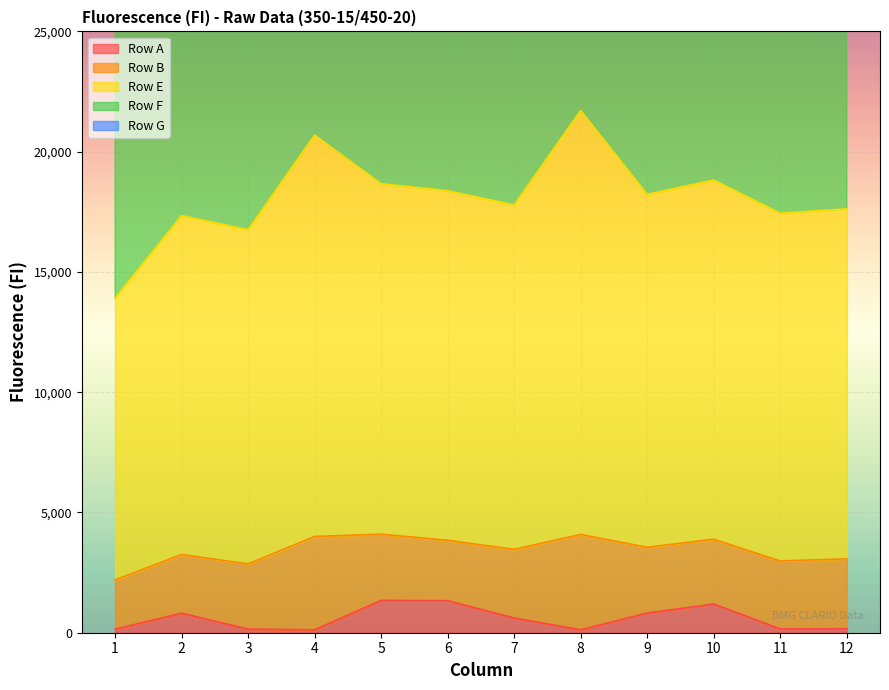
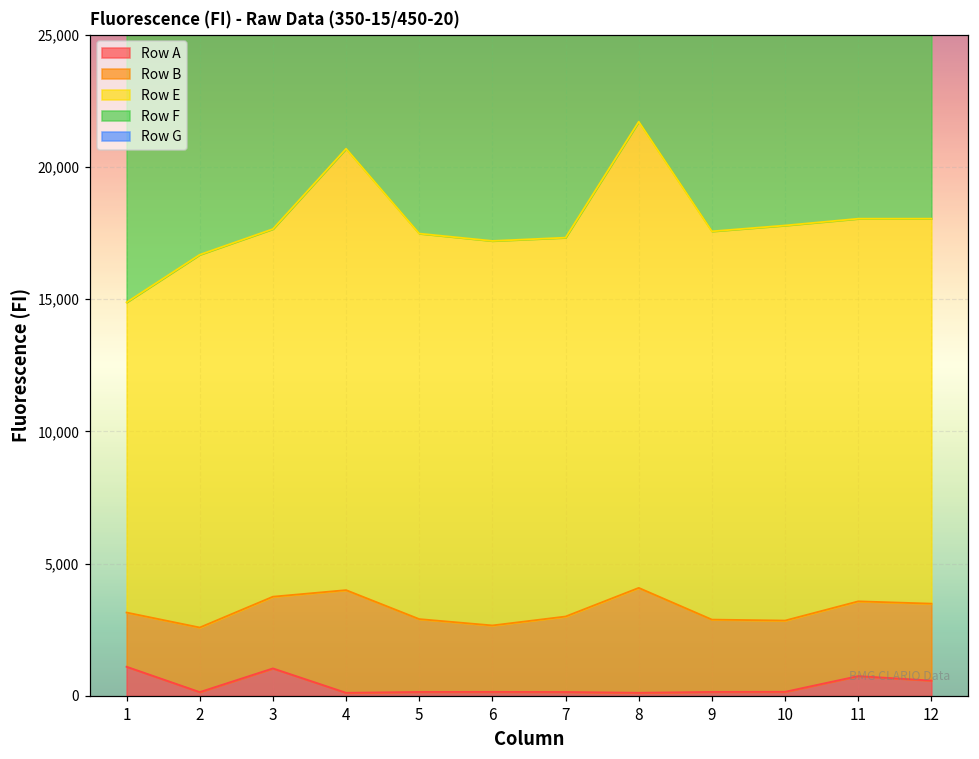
Row A, 1: 100 -> 1,100
Row A, 2: 800 -> 100
Row A, 3: 100 -> 1,000
Row A, 5: 1,300 -> 200
Row A, 6: 1,300 -> 200
Row A, 7: 600 -> 200
Row A, 9: 800 -> 200
Row A, 10: 1,200 -> 200
Row A, 11: 200 -> 800
Row A, 12: 200 -> 600
